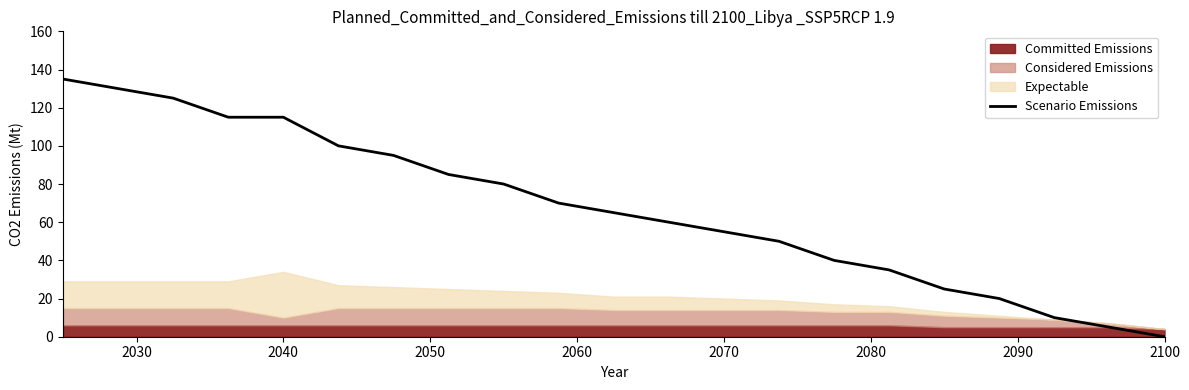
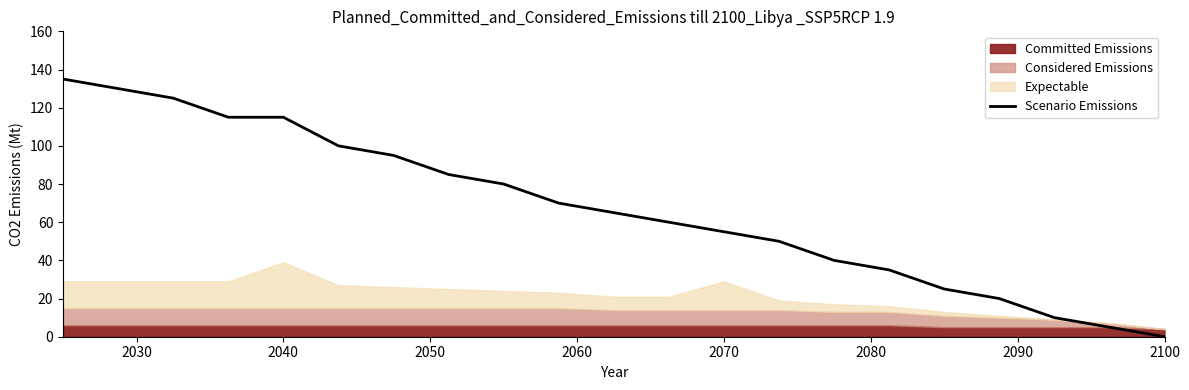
Considered Emissions, 2040: 4 -> 9
Expectable, 2070: 6 -> 15
